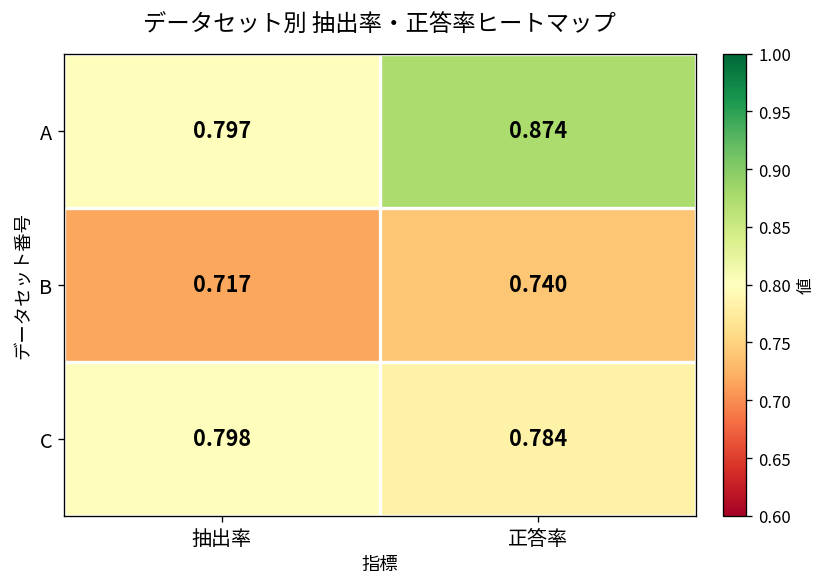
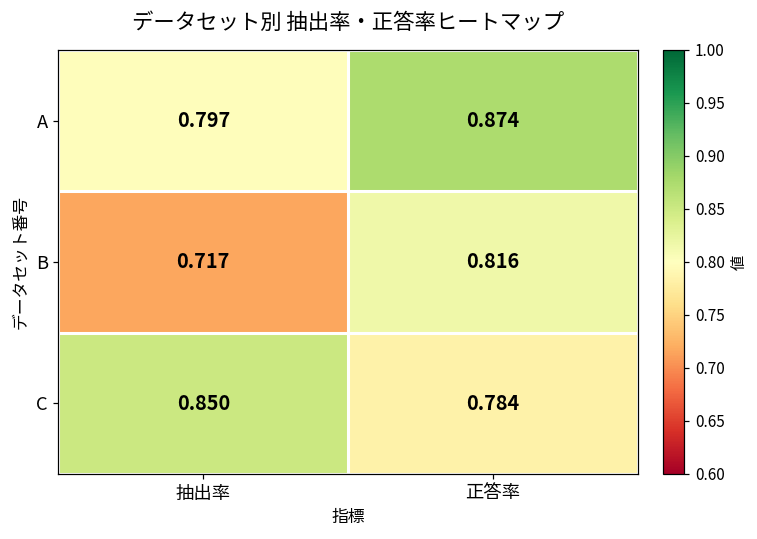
B, 正答率: 0.740 -> 0.816
C, 抽出率: 0.798 -> 0.850
